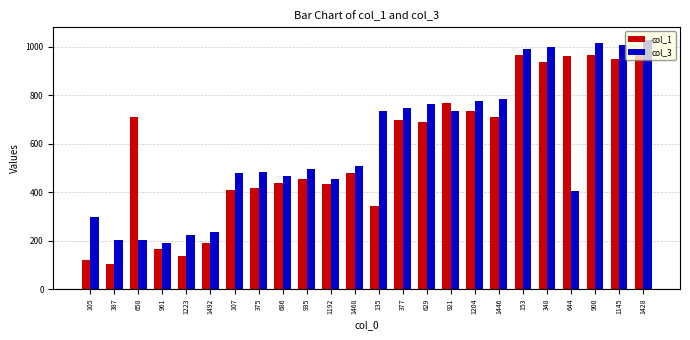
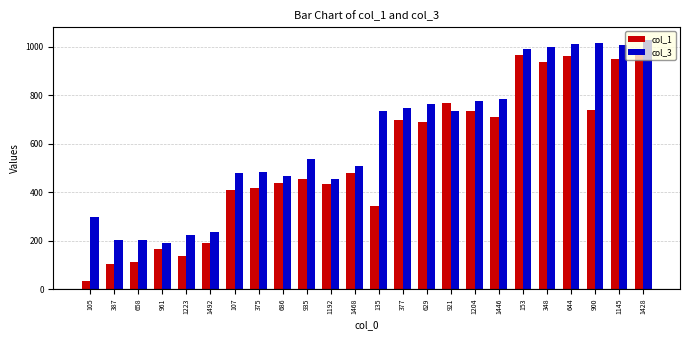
col_1, 105: 120 -> 30
col_1, 658: 710 -> 110
col_3, 935: 490 -> 540
col_3, 644: 400 -> 1010
col_1, 900: 970 -> 740
